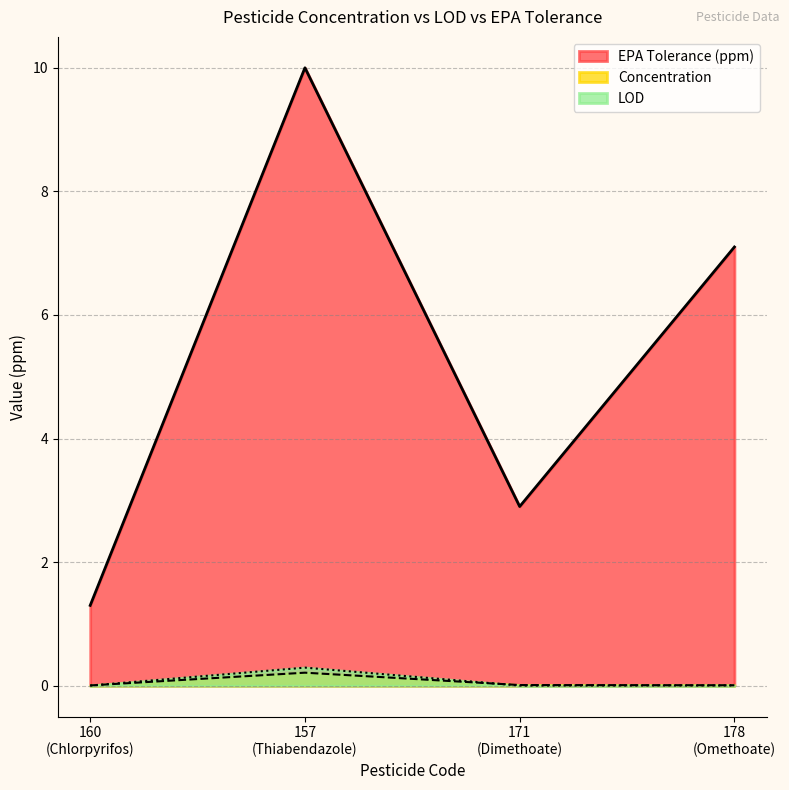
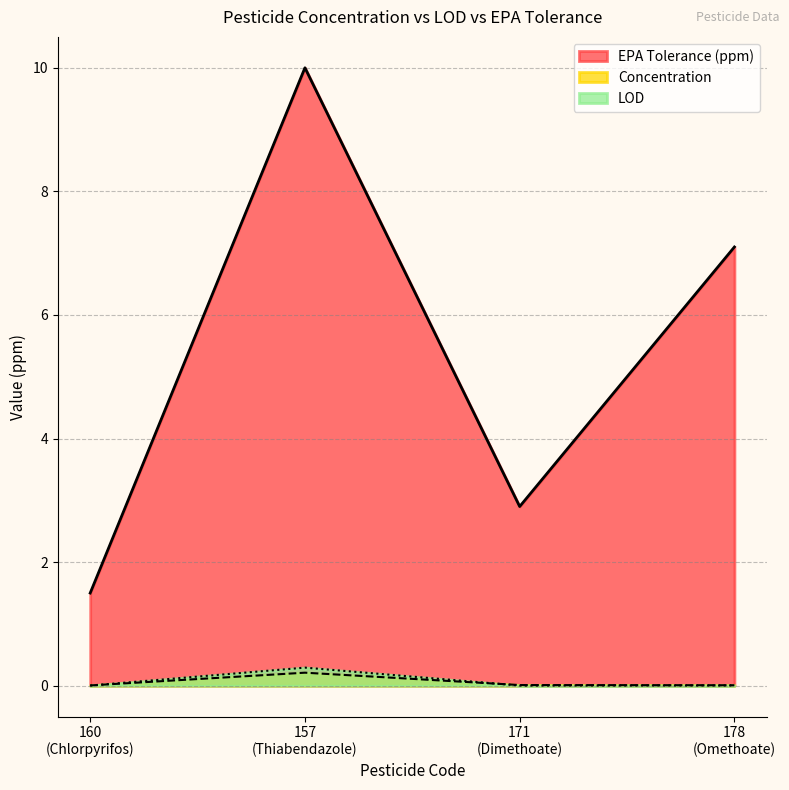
EPA Tolerance (ppm), 160 (Chlorpyrifos): 1.3 -> 1.5
